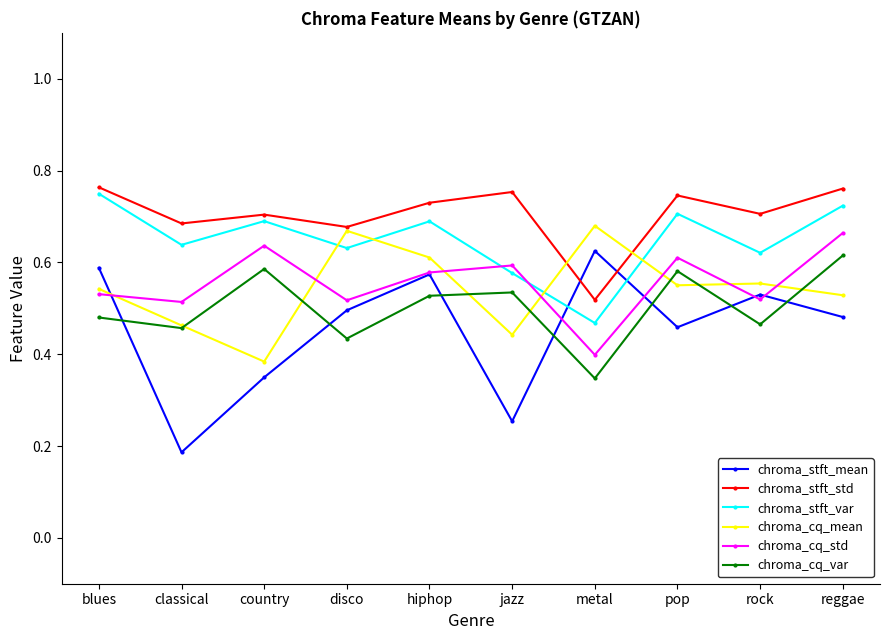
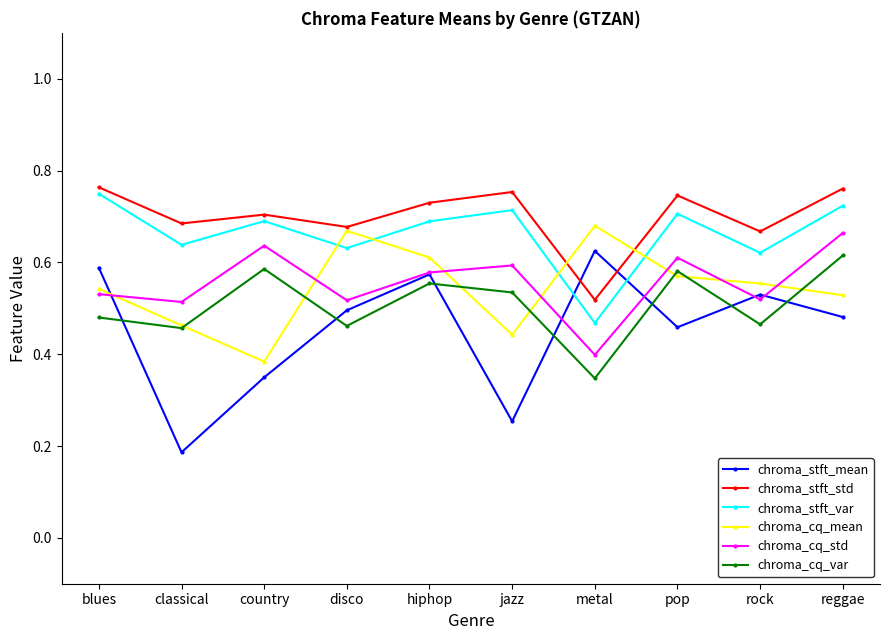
chroma_cq_var, disco: 0.43 -> 0.46
chroma_cq_var, hiphop: 0.53 -> 0.55
chroma_stft_var, jazz: 0.58 -> 0.71
chroma_cq_mean, pop: 0.55 -> 0.57
chroma_stft_std, rock: 0.71 -> 0.67
